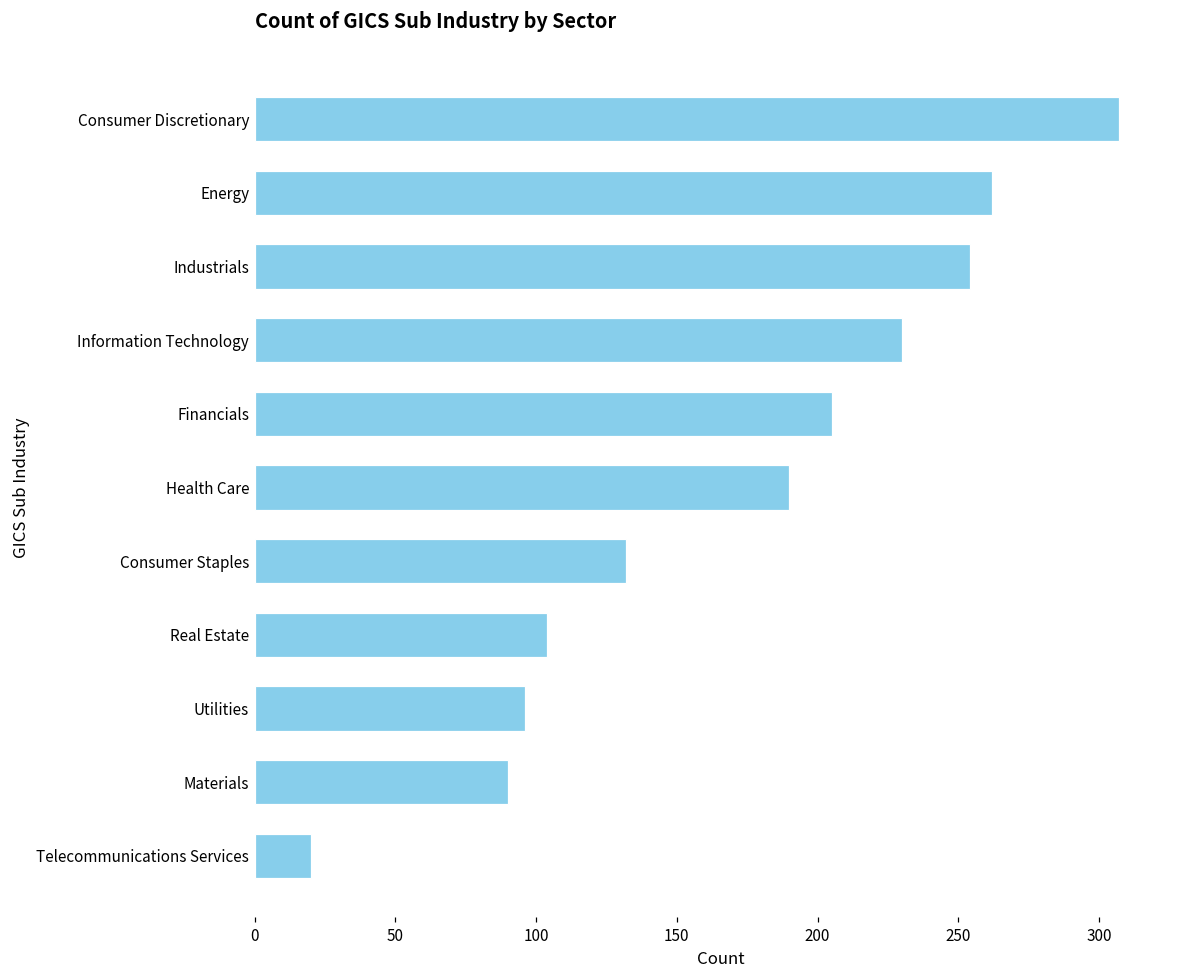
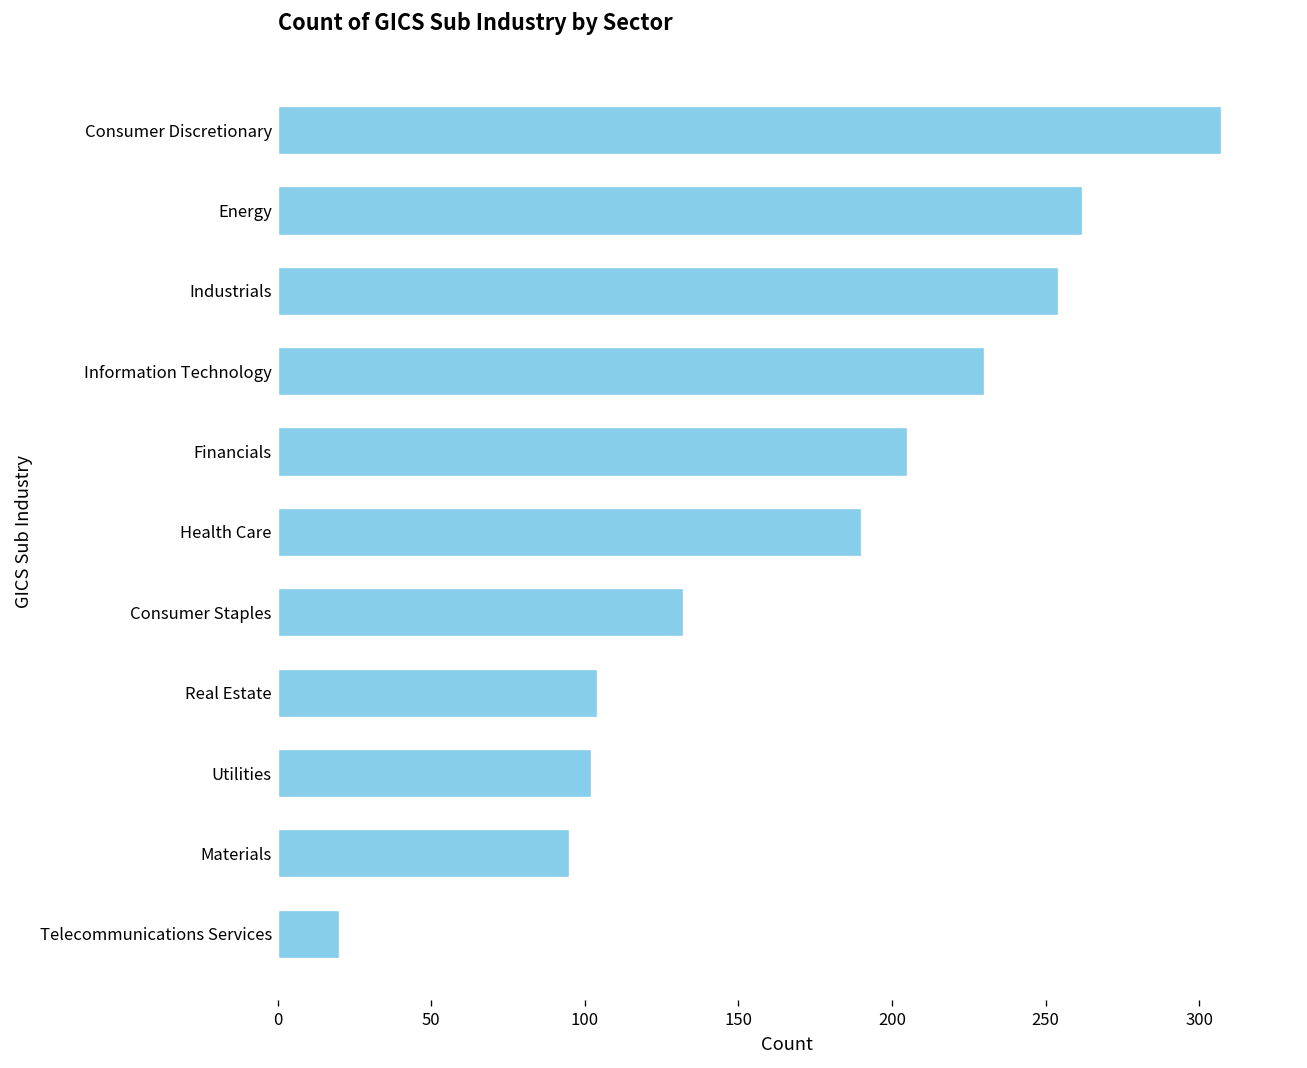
Utilities: 96 -> 102
Materials: 90 -> 95
